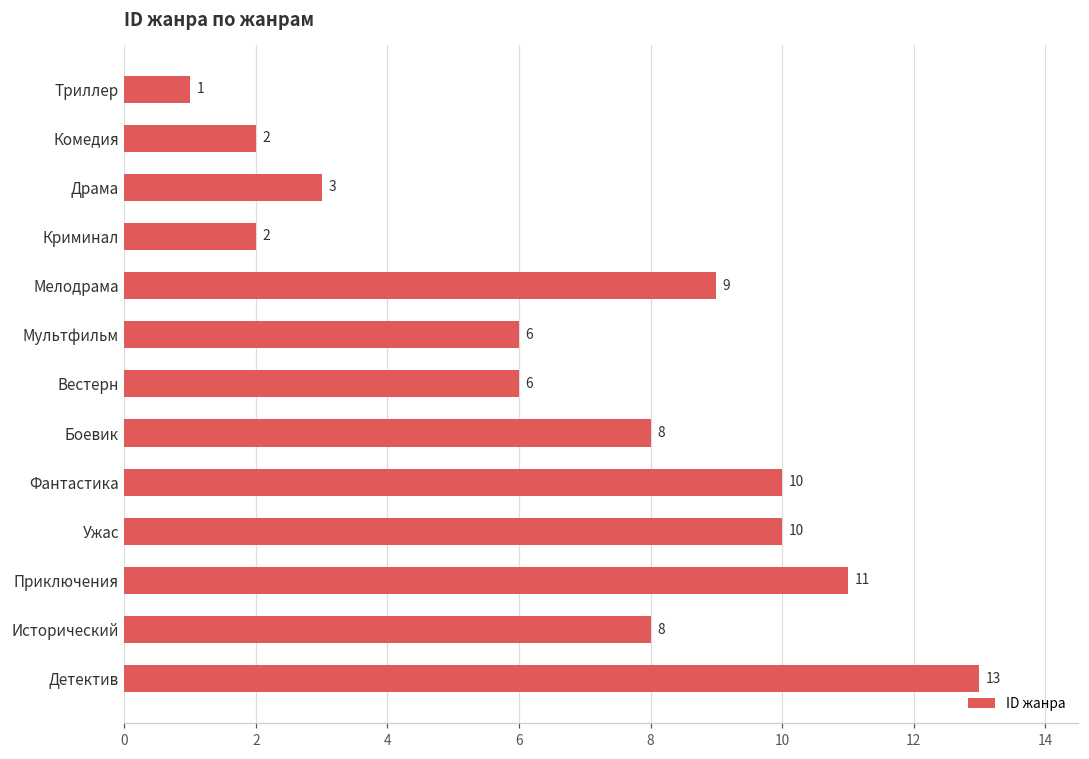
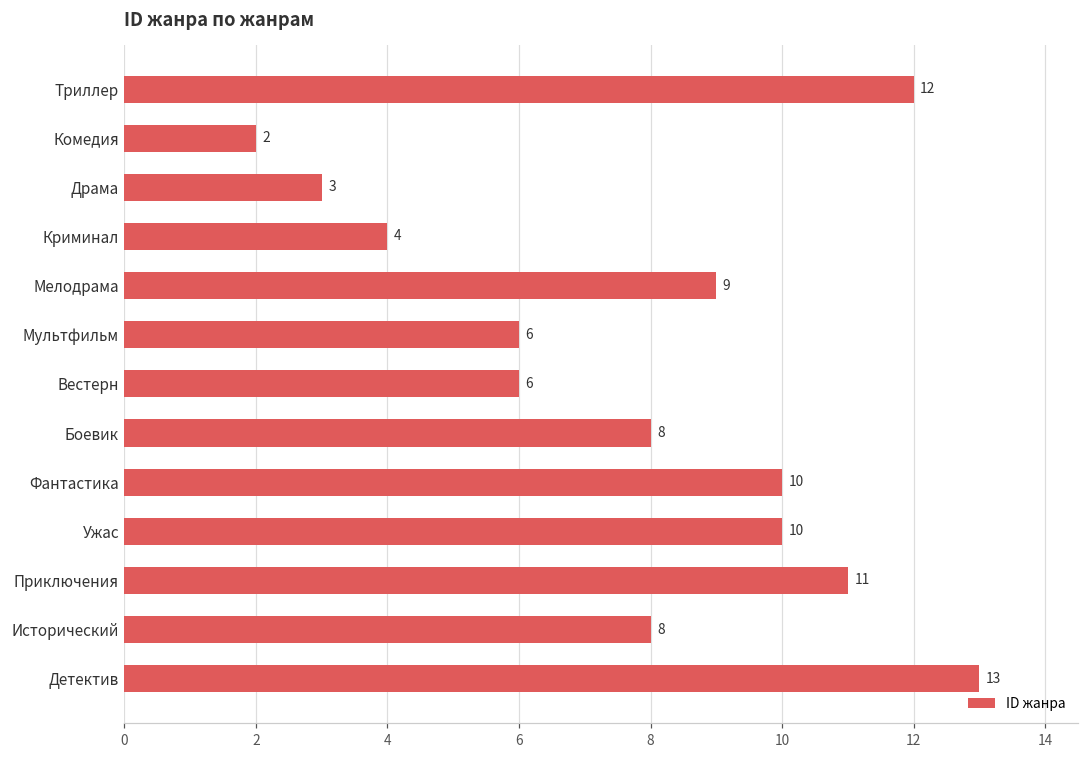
Триллер: 1 -> 12
Криминал: 2 -> 4
